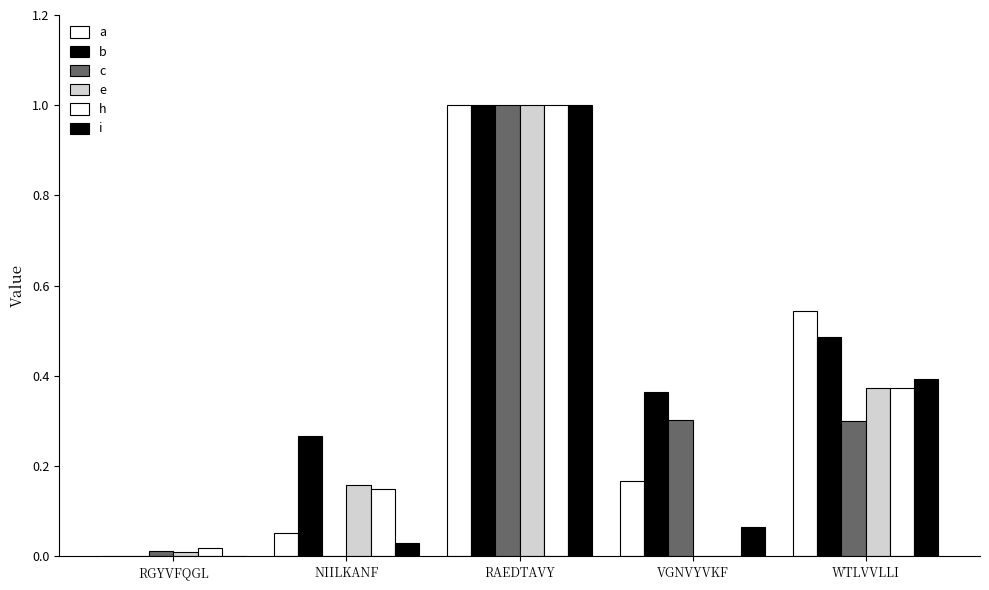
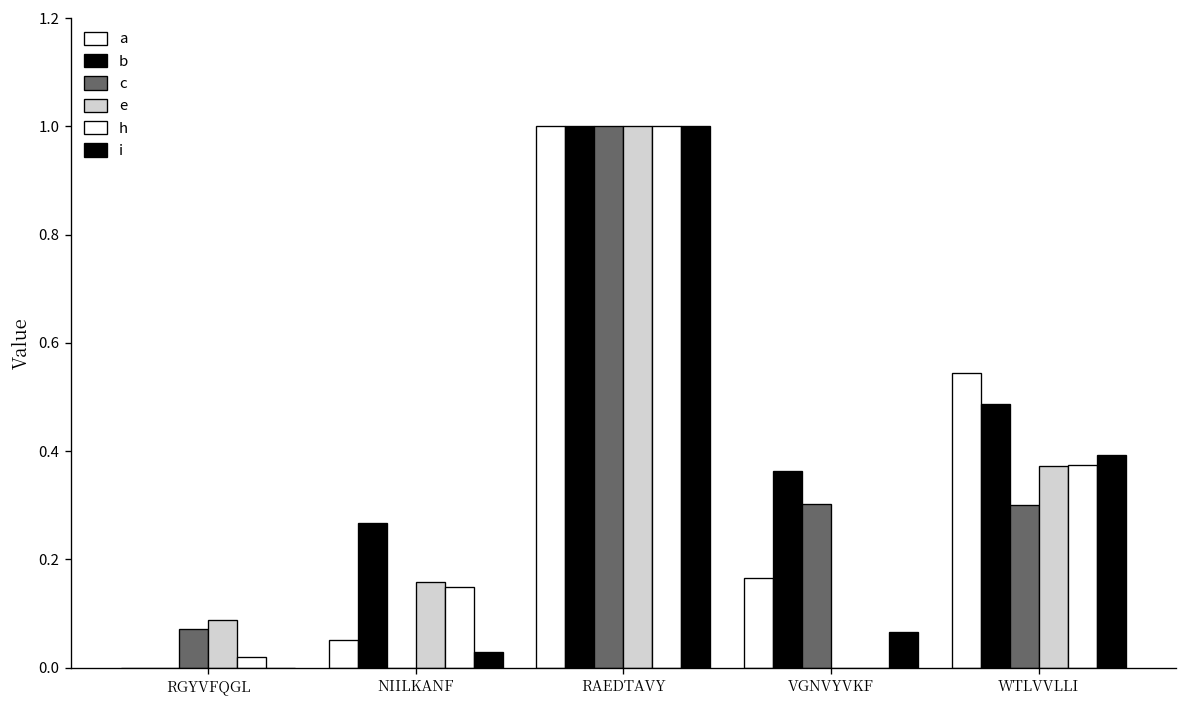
c, RGYVFQGL: 0.01 -> 0.07
e, RGYVFQGL: 0.01 -> 0.09
